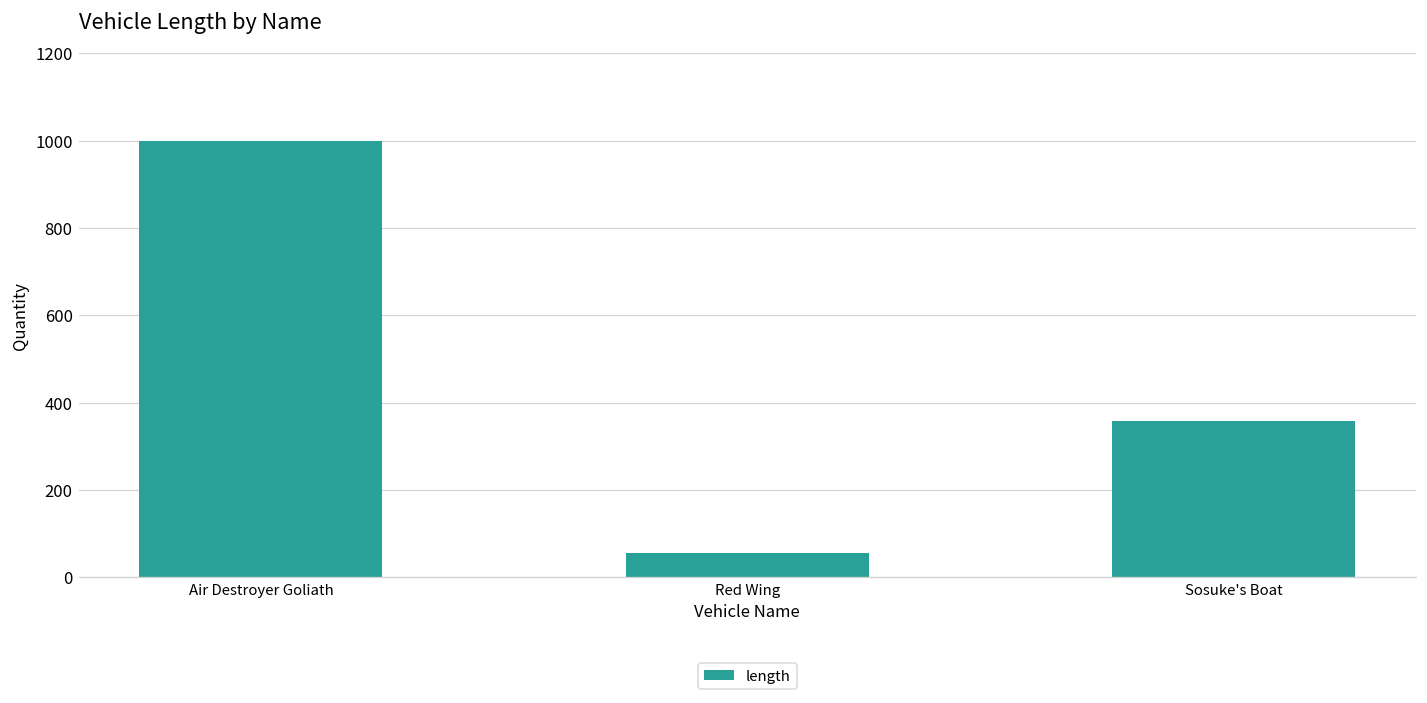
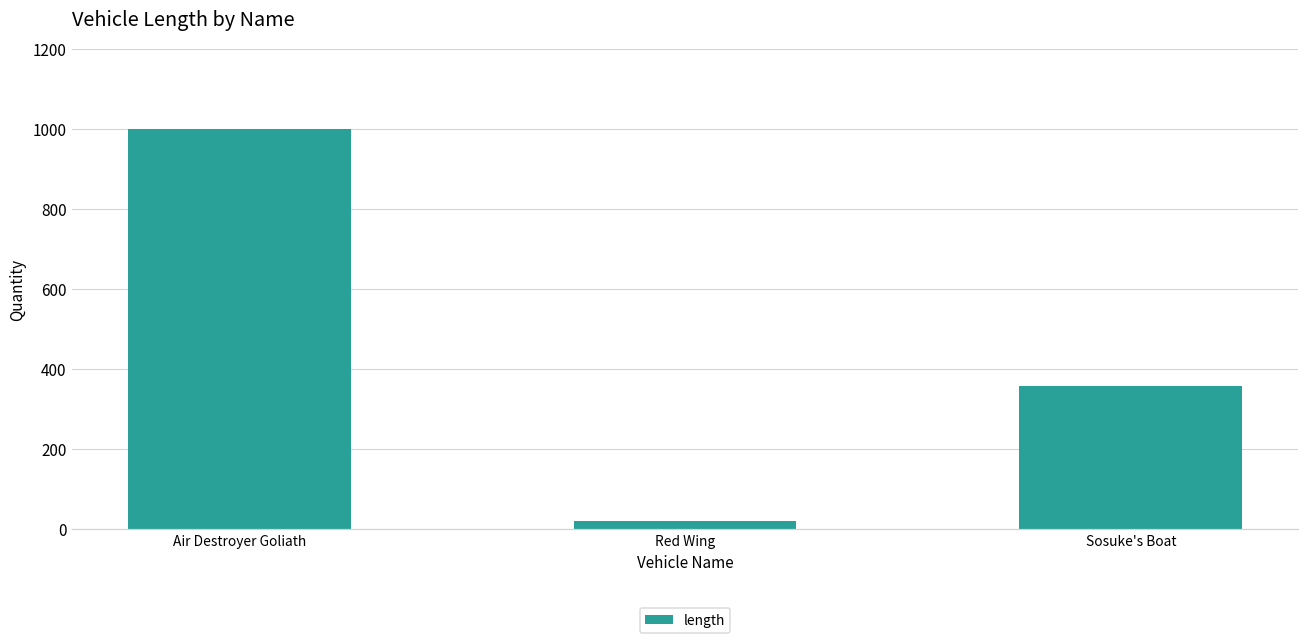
Red Wing: 60 -> 20
